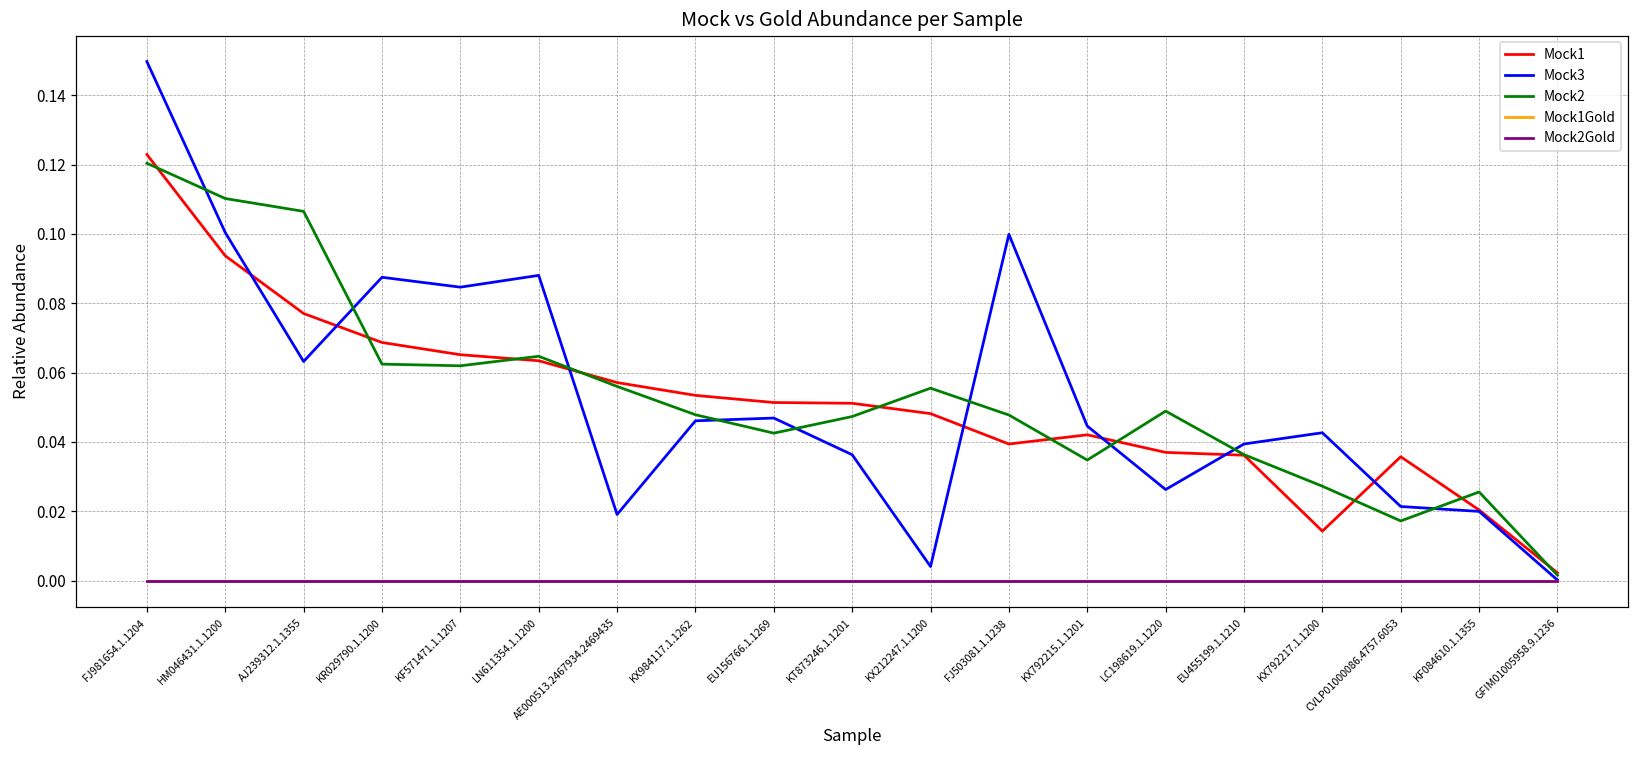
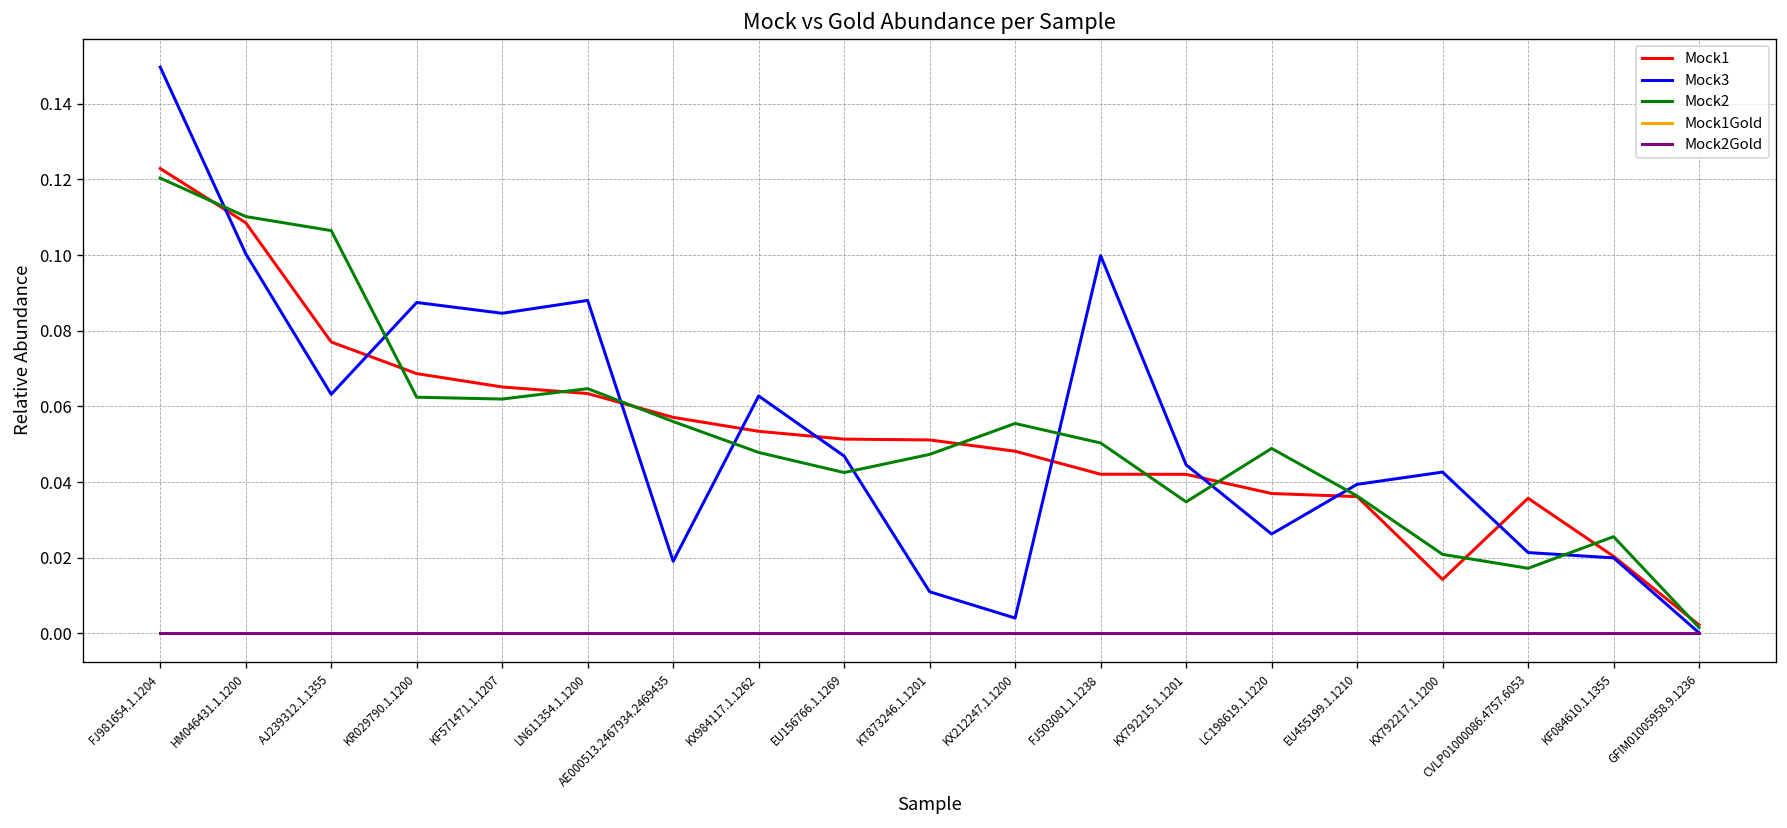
Mock1, HM046431.1.1200: 0.094 -> 0.109
Mock3, KX984117.1.1262: 0.046 -> 0.063
Mock3, KT873246.1.1201: 0.036 -> 0.011
Mock1, FJ503081.1.1238: 0.039 -> 0.042
Mock2, FJ503081.1.1238: 0.048 -> 0.050
Mock2, KX792217.1.1200: 0.027 -> 0.021
